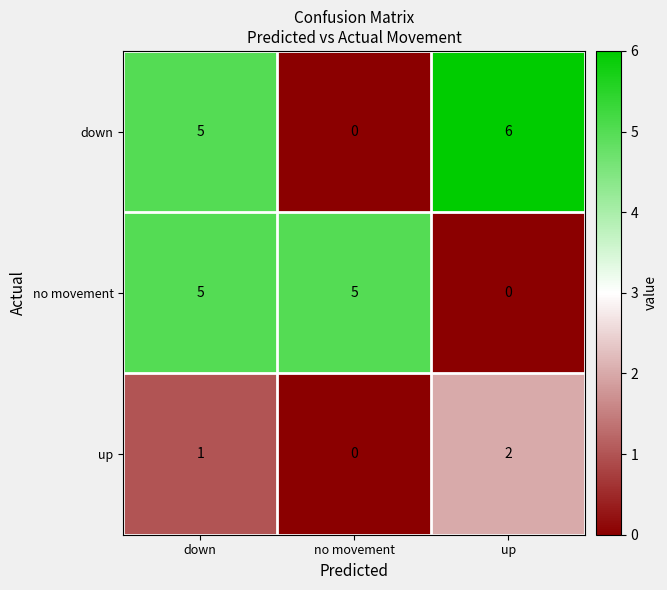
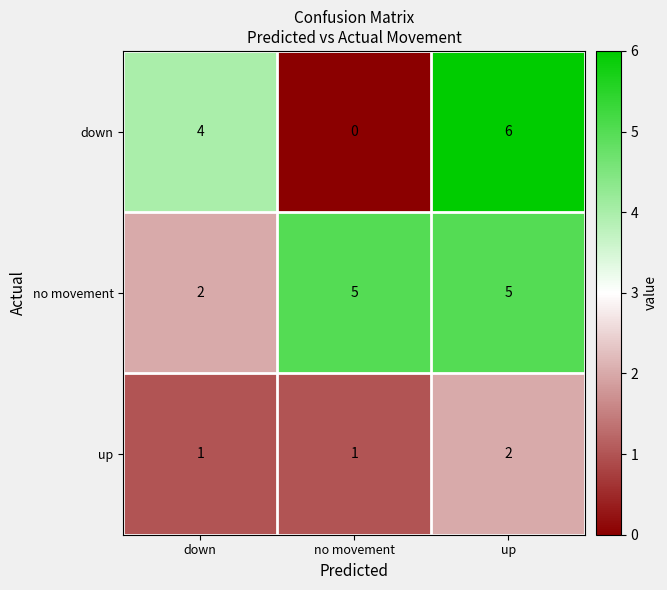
down, down: 5 -> 4
no movement, down: 5 -> 2
no movement, up: 0 -> 5
up, no movement: 0 -> 1
